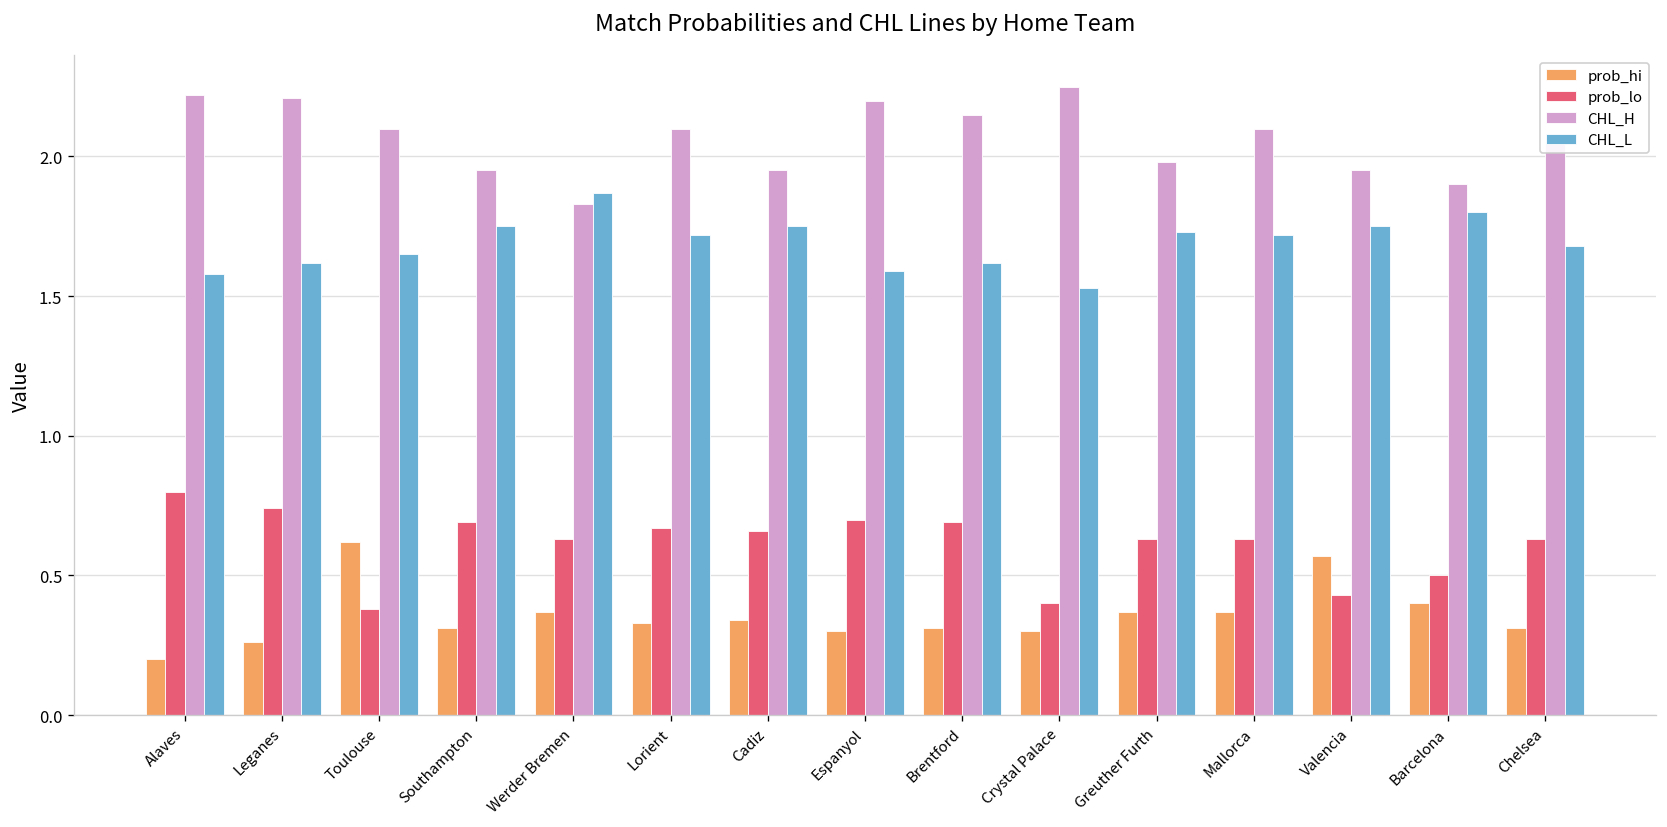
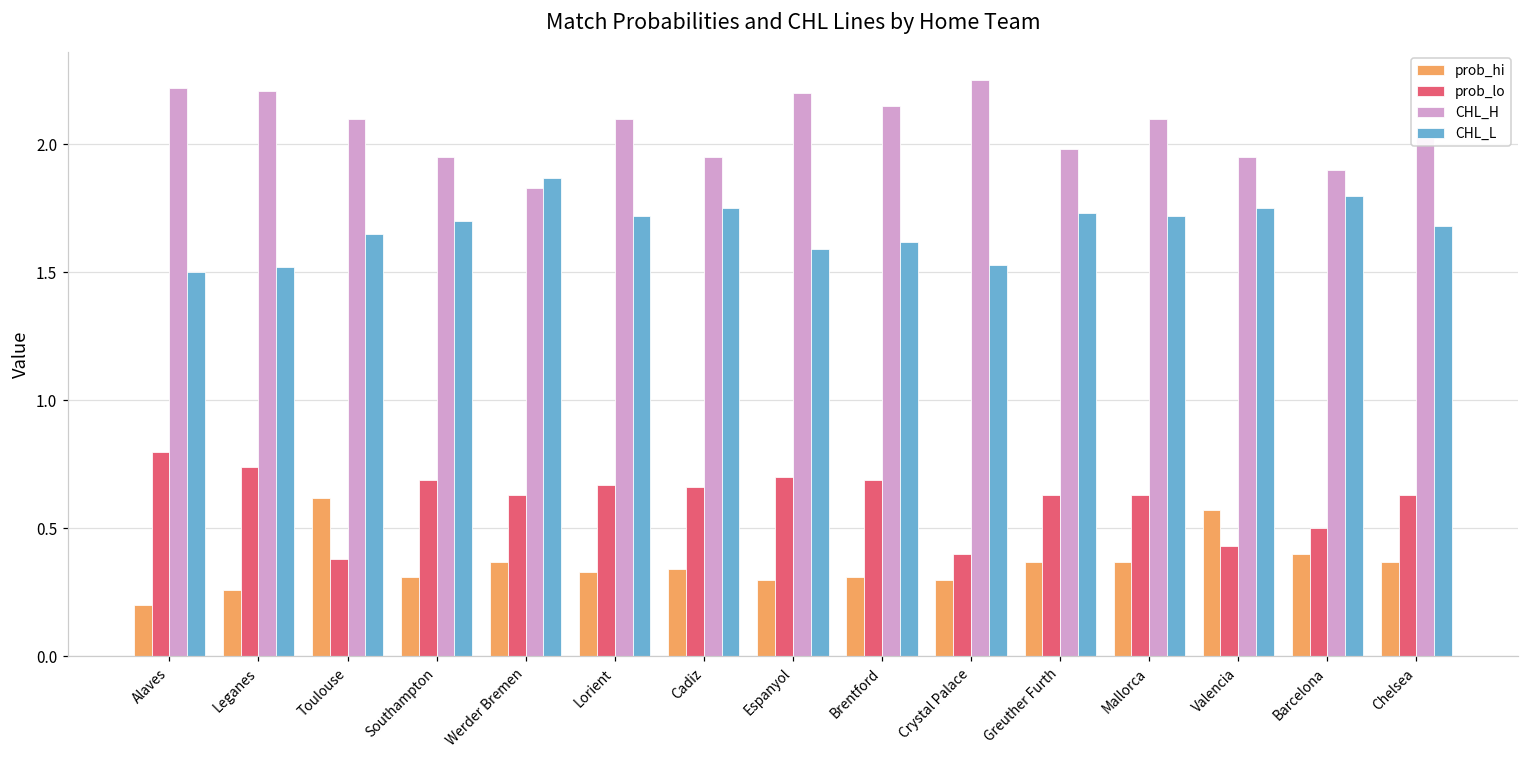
CHL_L, Alaves: 1.58 -> 1.50
CHL_L, Leganes: 1.62 -> 1.52
CHL_L, Southampton: 1.75 -> 1.70
prob_hi, Chelsea: 0.31 -> 0.37
